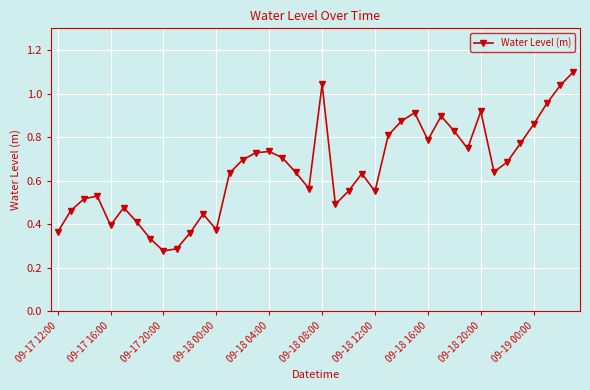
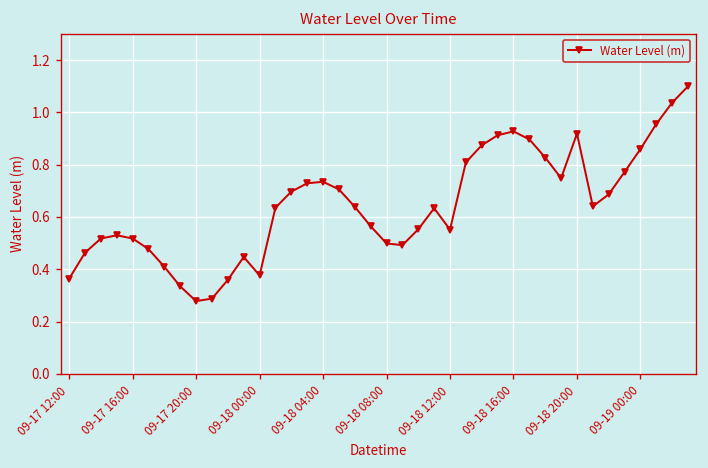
09-17 16:00: 0.40 -> 0.52
09-18 08:00: 1.04 -> 0.50
09-18 16:00: 0.79 -> 0.93
